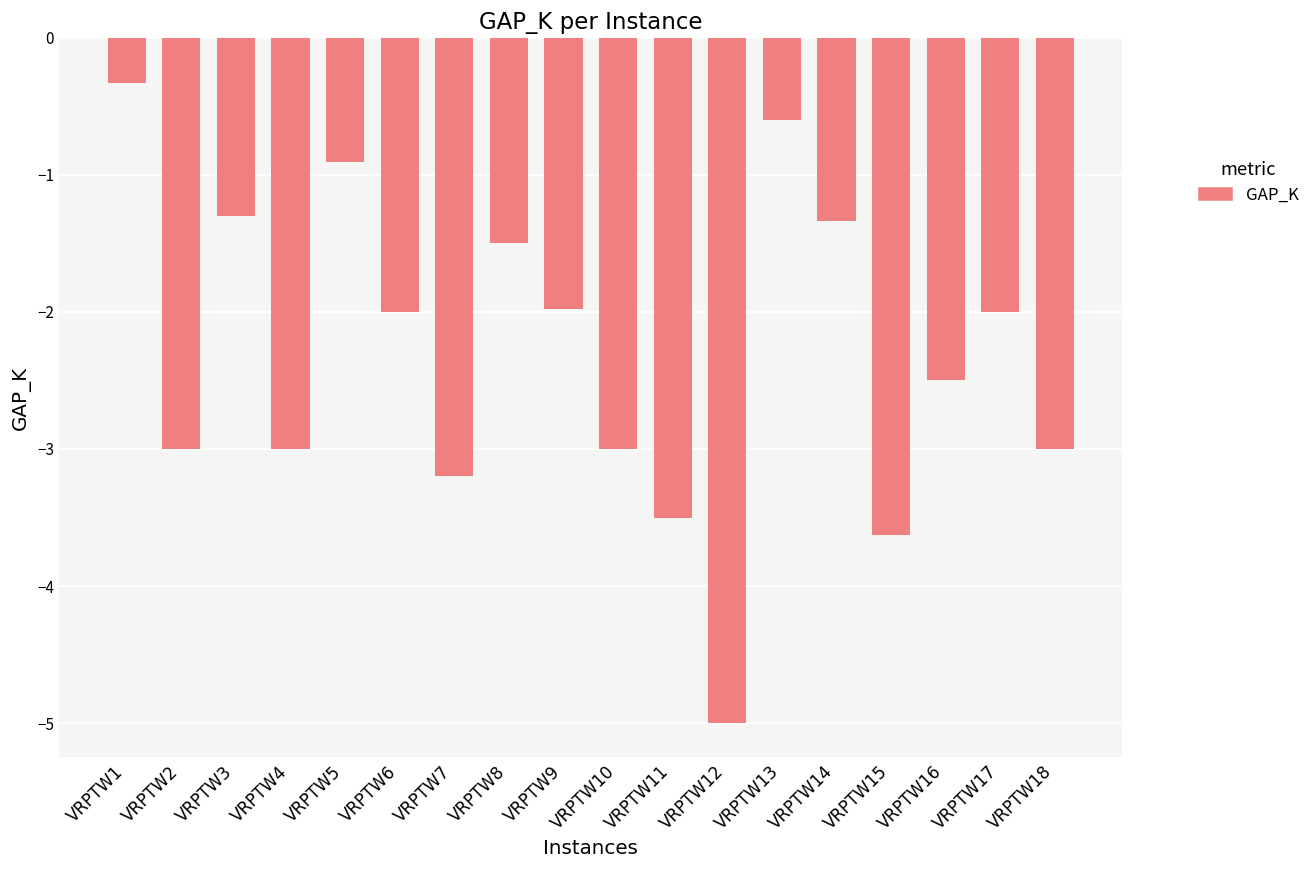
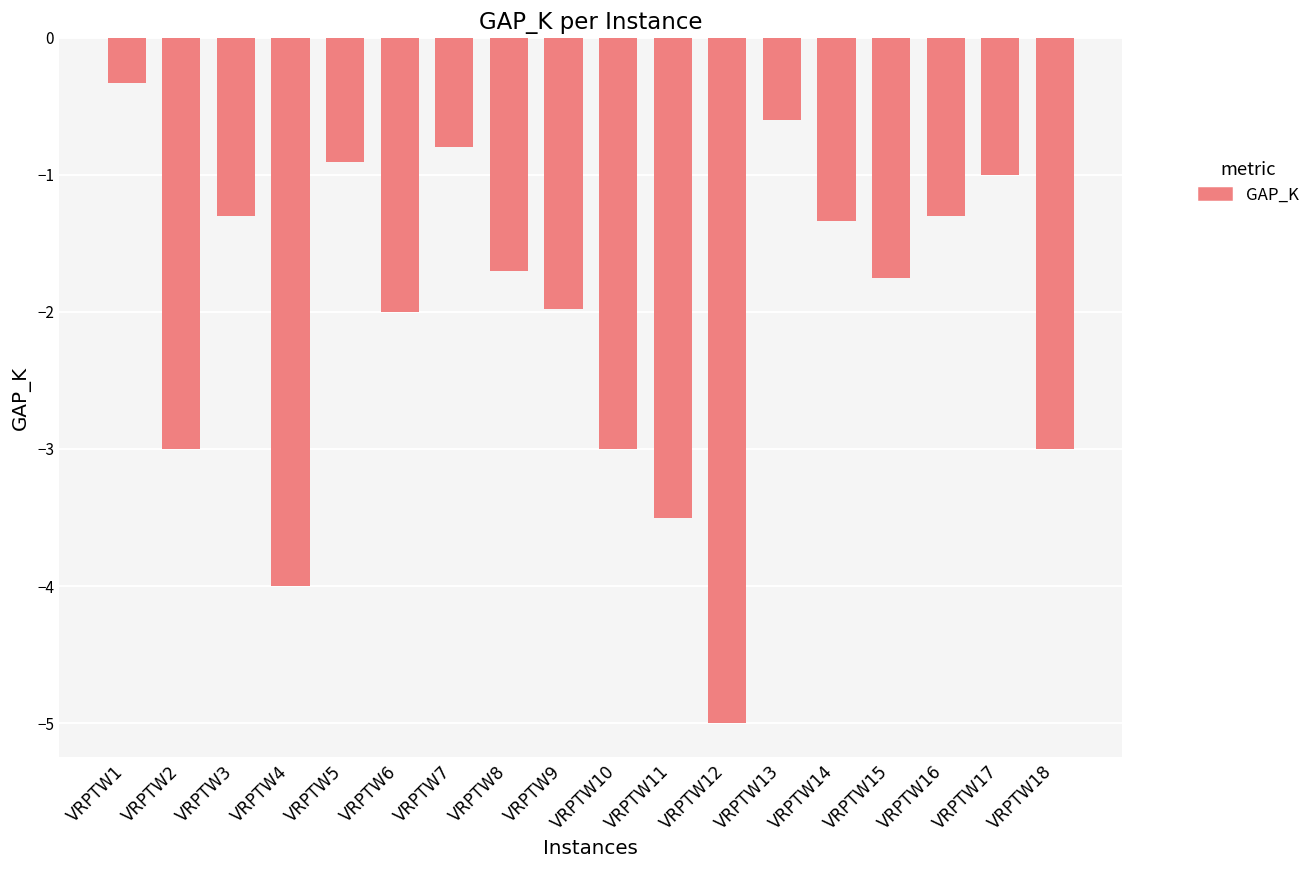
VRPTW4: -3.00 -> -4.00
VRPTW7: -3.20 -> -0.80
VRPTW8: -1.50 -> -1.70
VRPTW15: -3.63 -> -1.75
VRPTW16: -2.50 -> -1.30
VRPTW17: -2.00 -> -1.00
